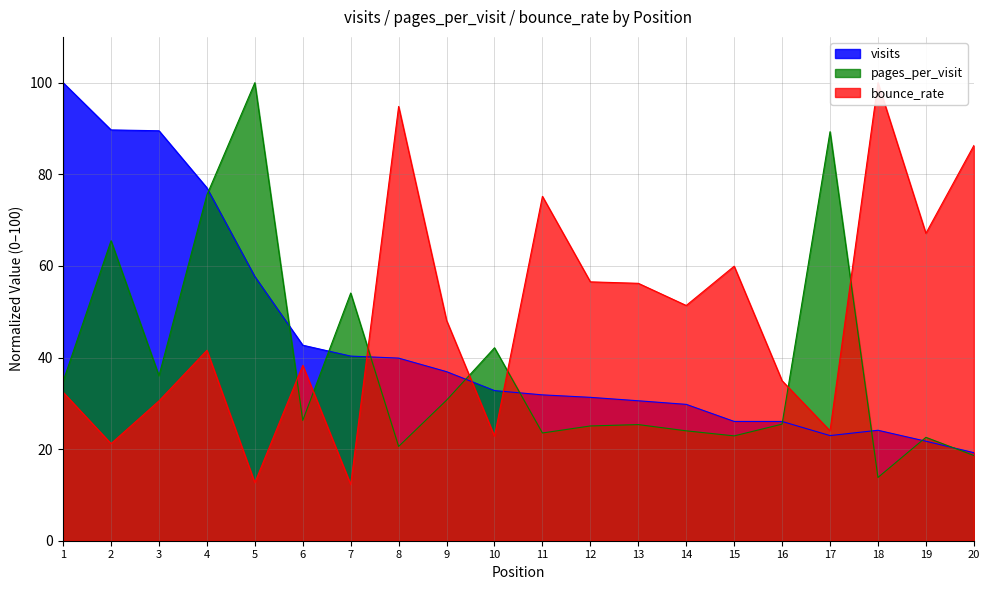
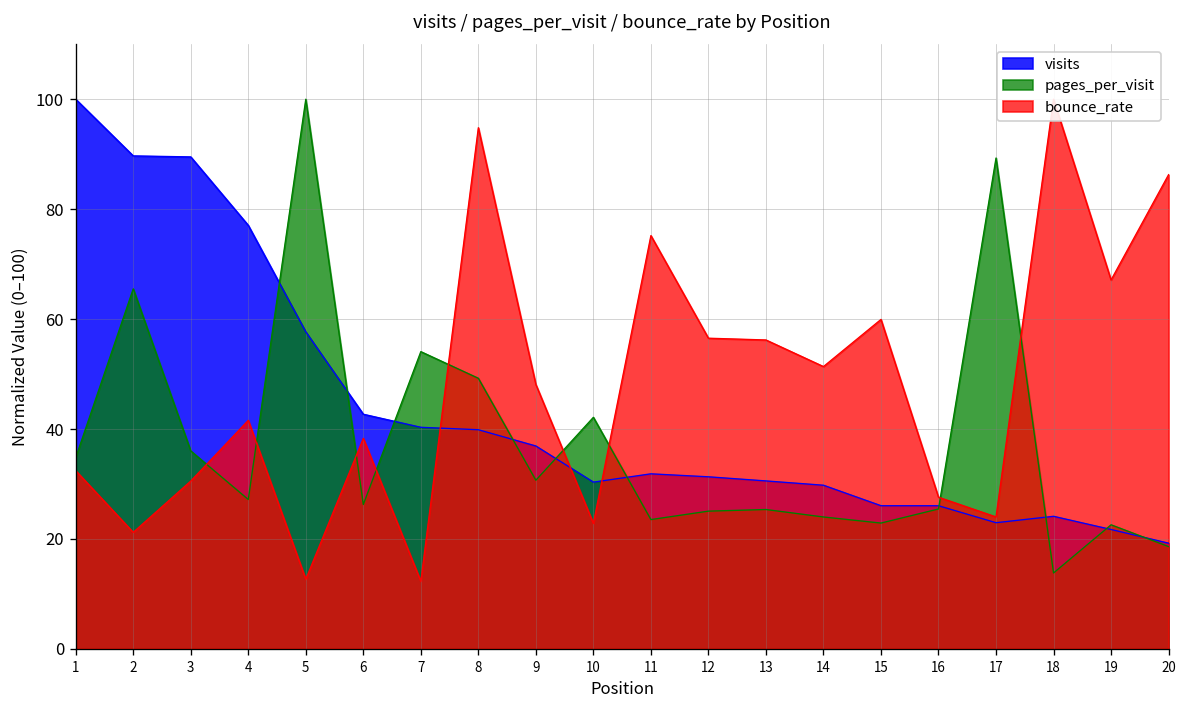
pages_per_visit, 4: 76 -> 27
pages_per_visit, 8: 21 -> 49
visits, 10: 33 -> 30
bounce_rate, 16: 35 -> 28
